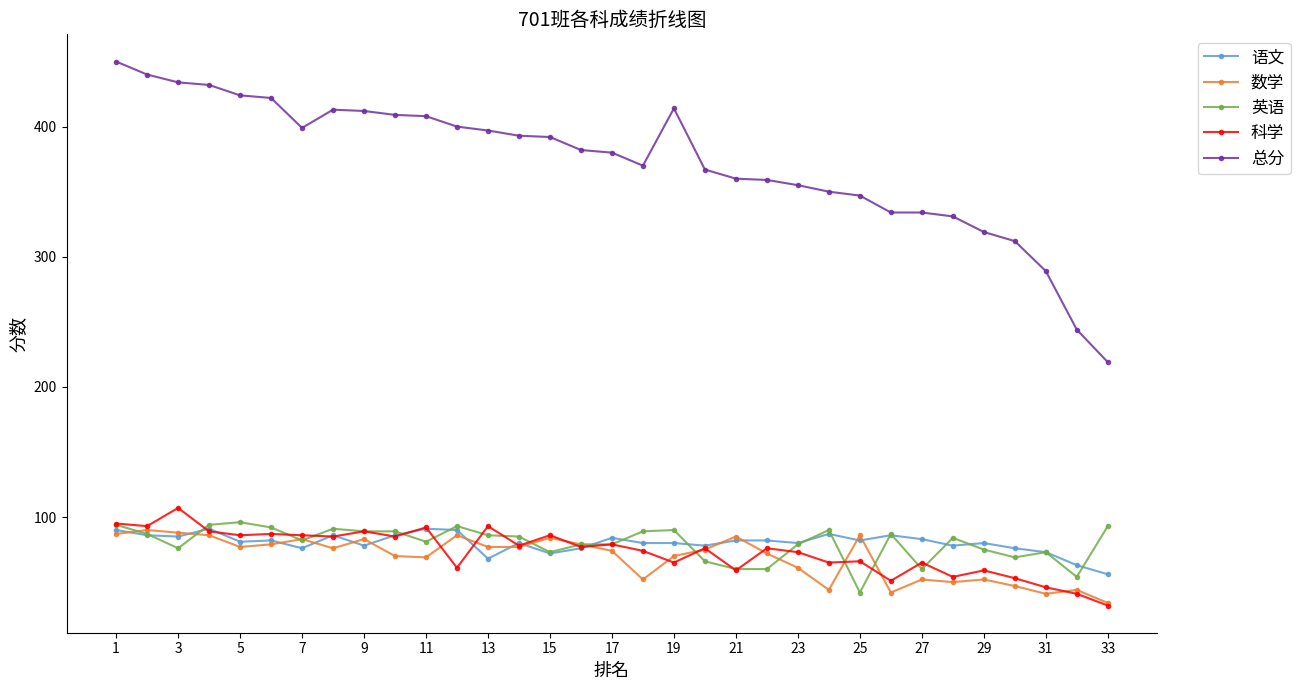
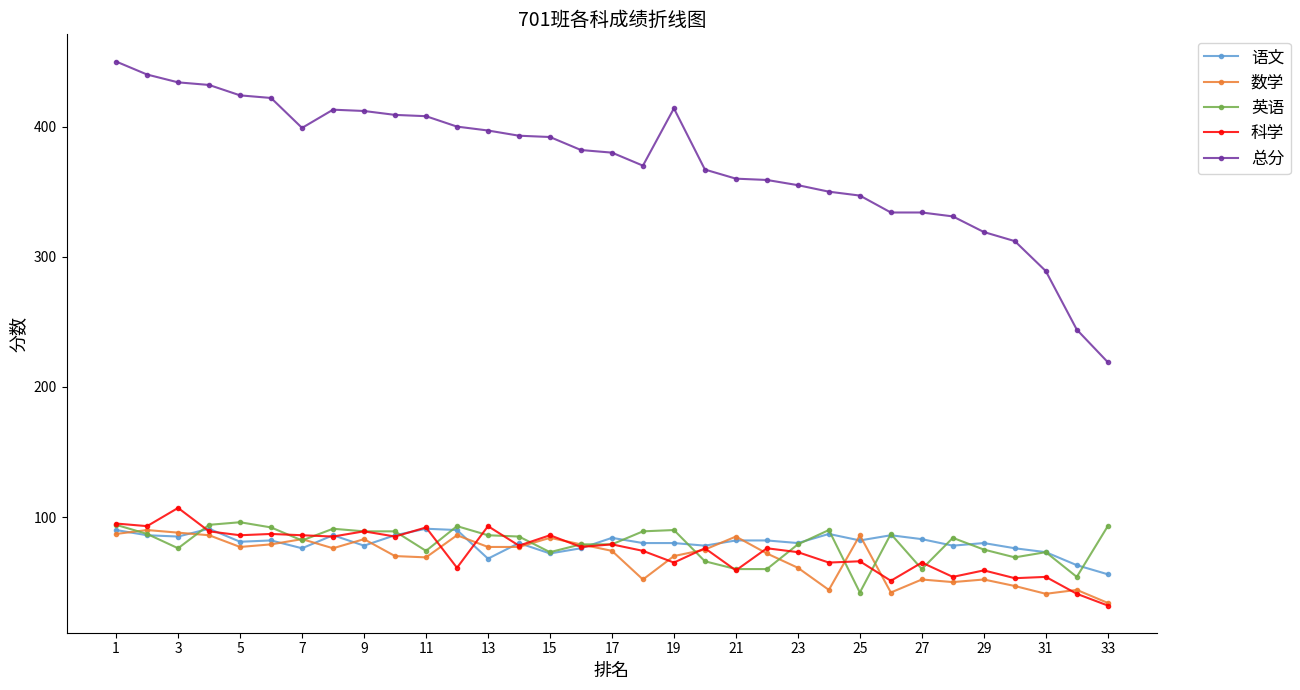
英语, 11: 81 -> 74
科学, 31: 46 -> 54
